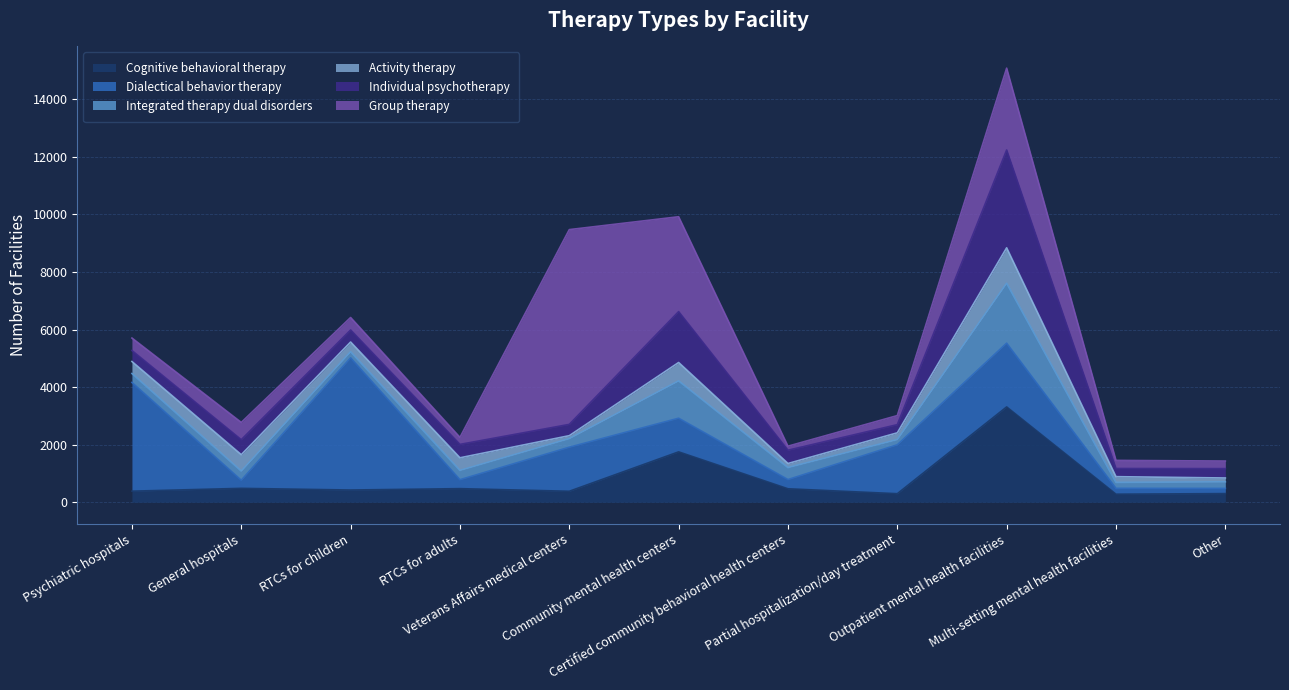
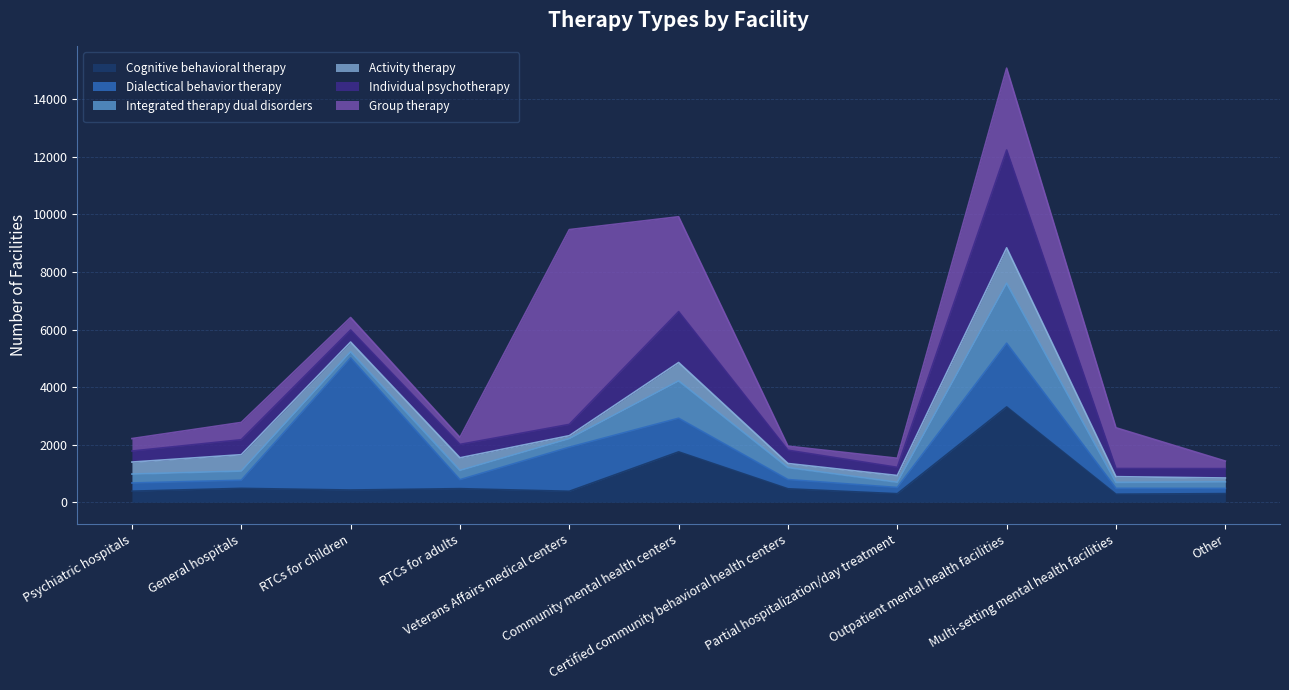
Dialectical behavior therapy, Psychiatric hospitals: 3800 -> 300
Dialectical behavior therapy, Partial hospitalization/day treatment: 1700 -> 200
Group therapy, Multi-setting mental health facilities: 300 -> 1400
